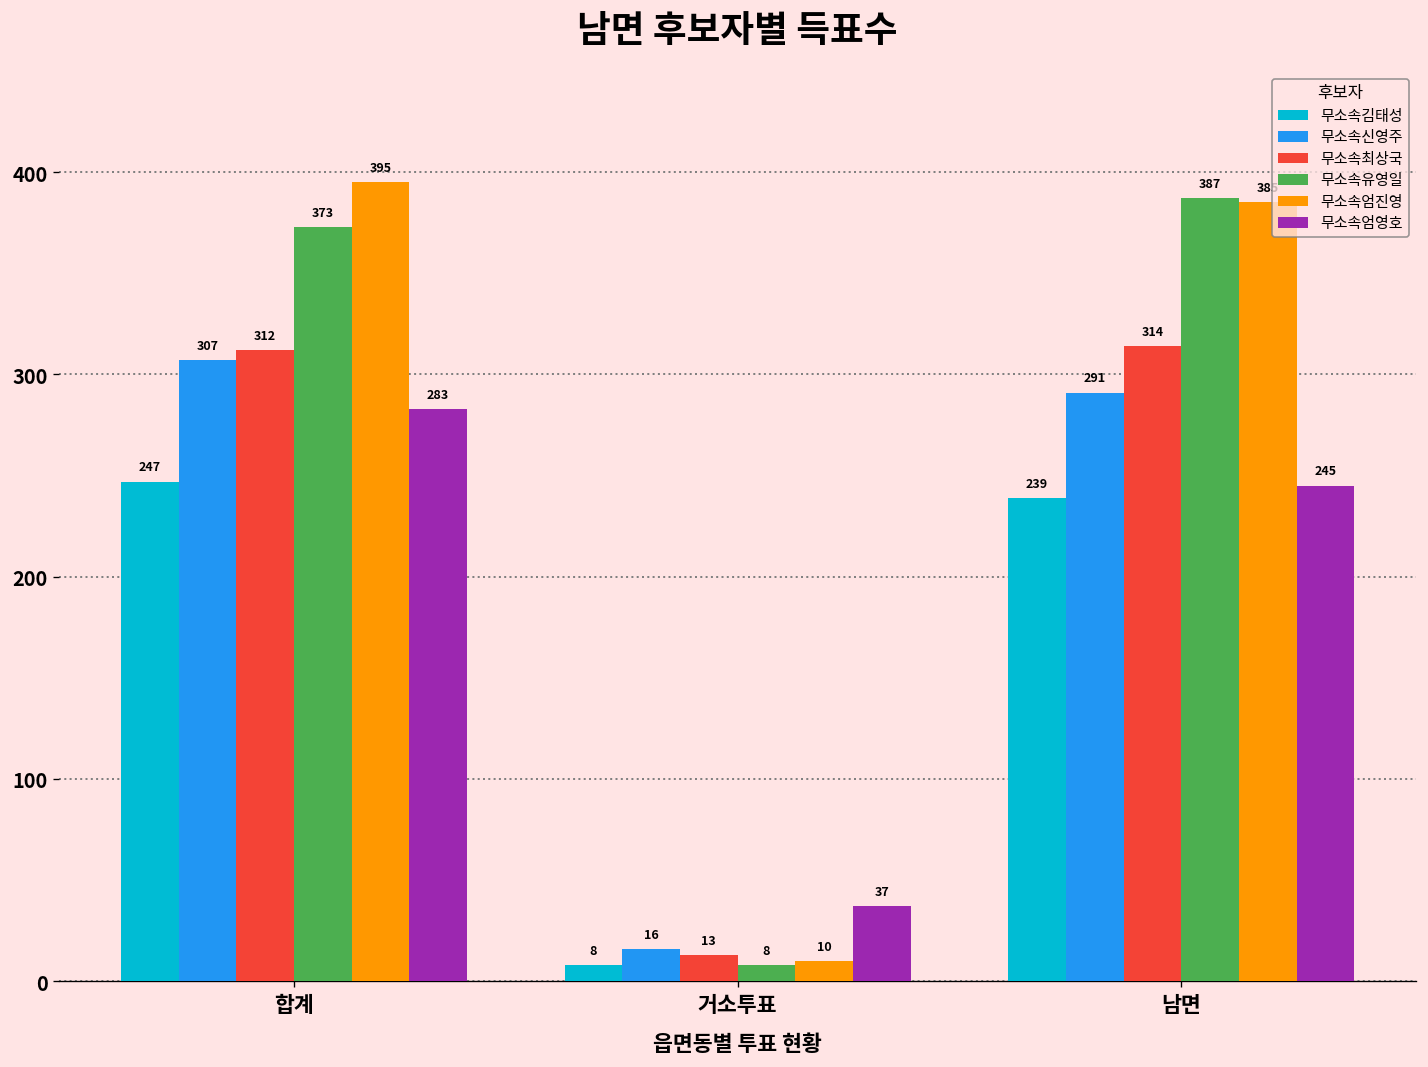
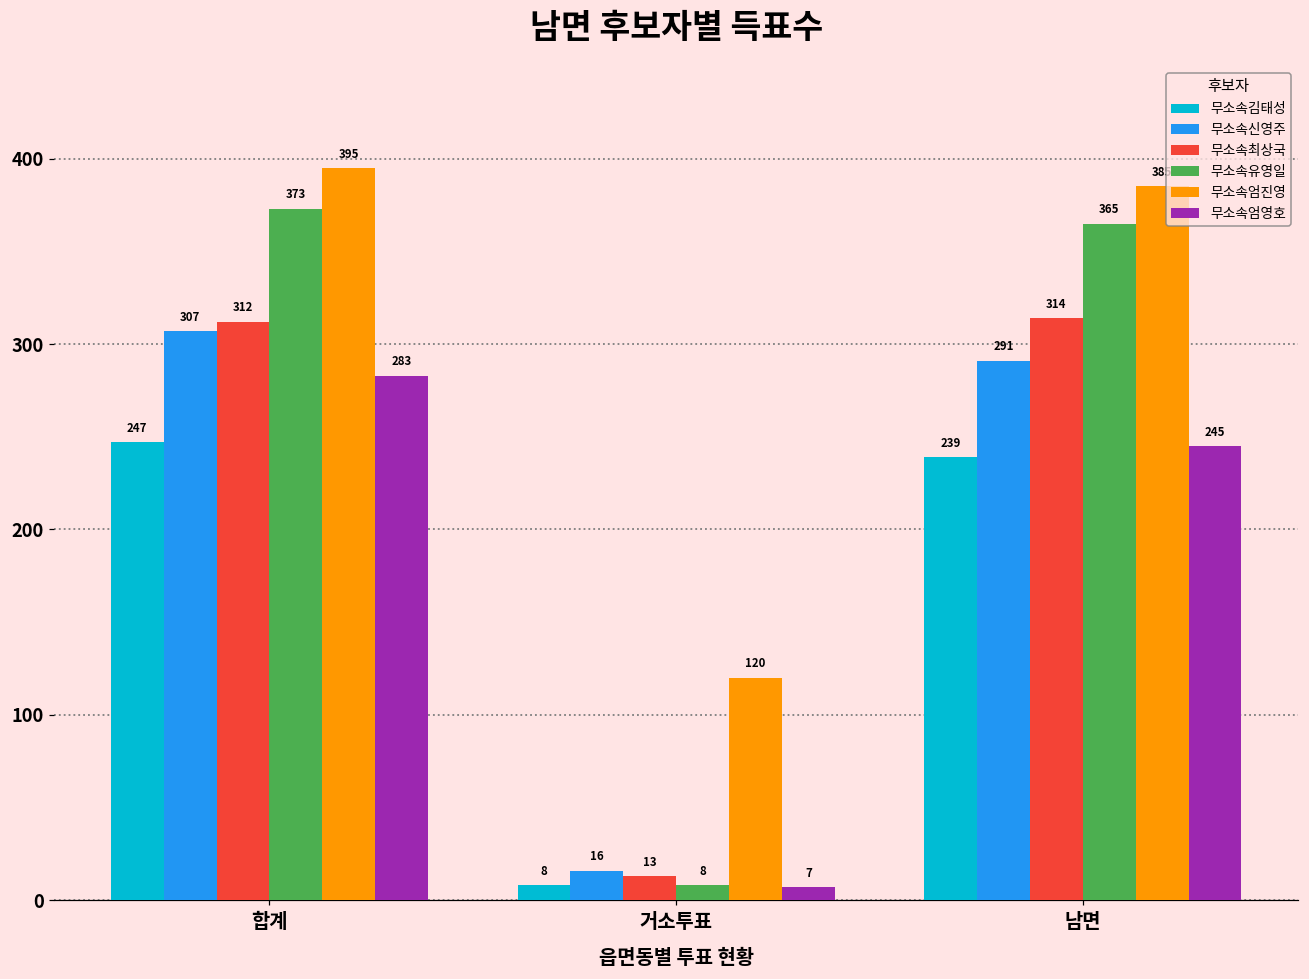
무소속엄진영, 거소투표: 10 -> 120
무소속엄영호, 거소투표: 37 -> 7
무소속유영일, 남면: 387 -> 365
